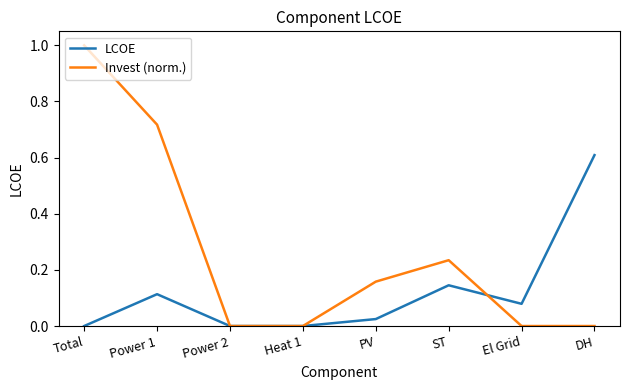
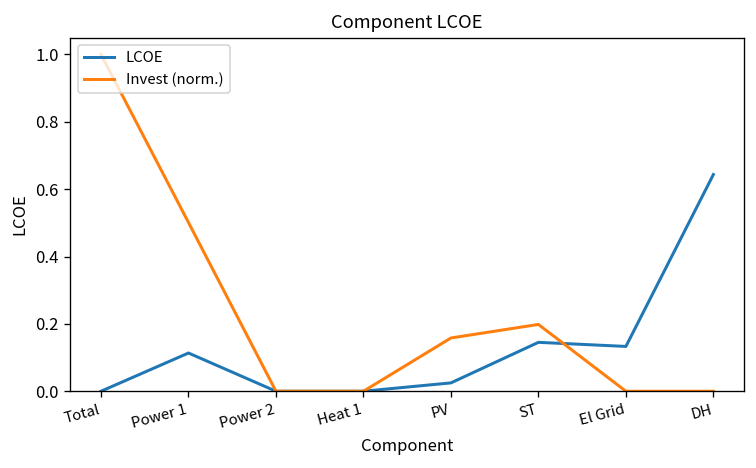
Invest (norm.), Power 1: 0.72 -> 0.50
Invest (norm.), ST: 0.23 -> 0.20
LCOE, El Grid: 0.08 -> 0.13
LCOE, DH: 0.61 -> 0.64
